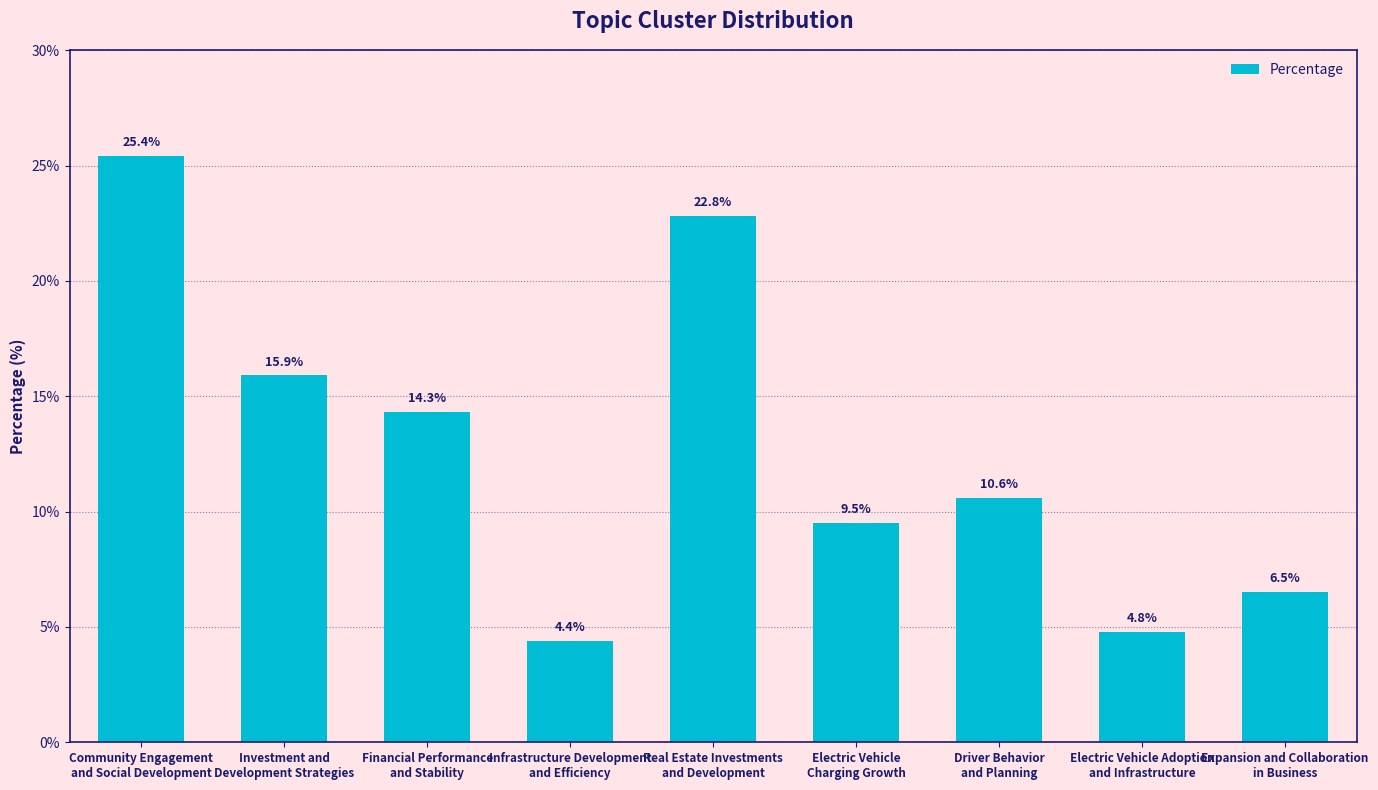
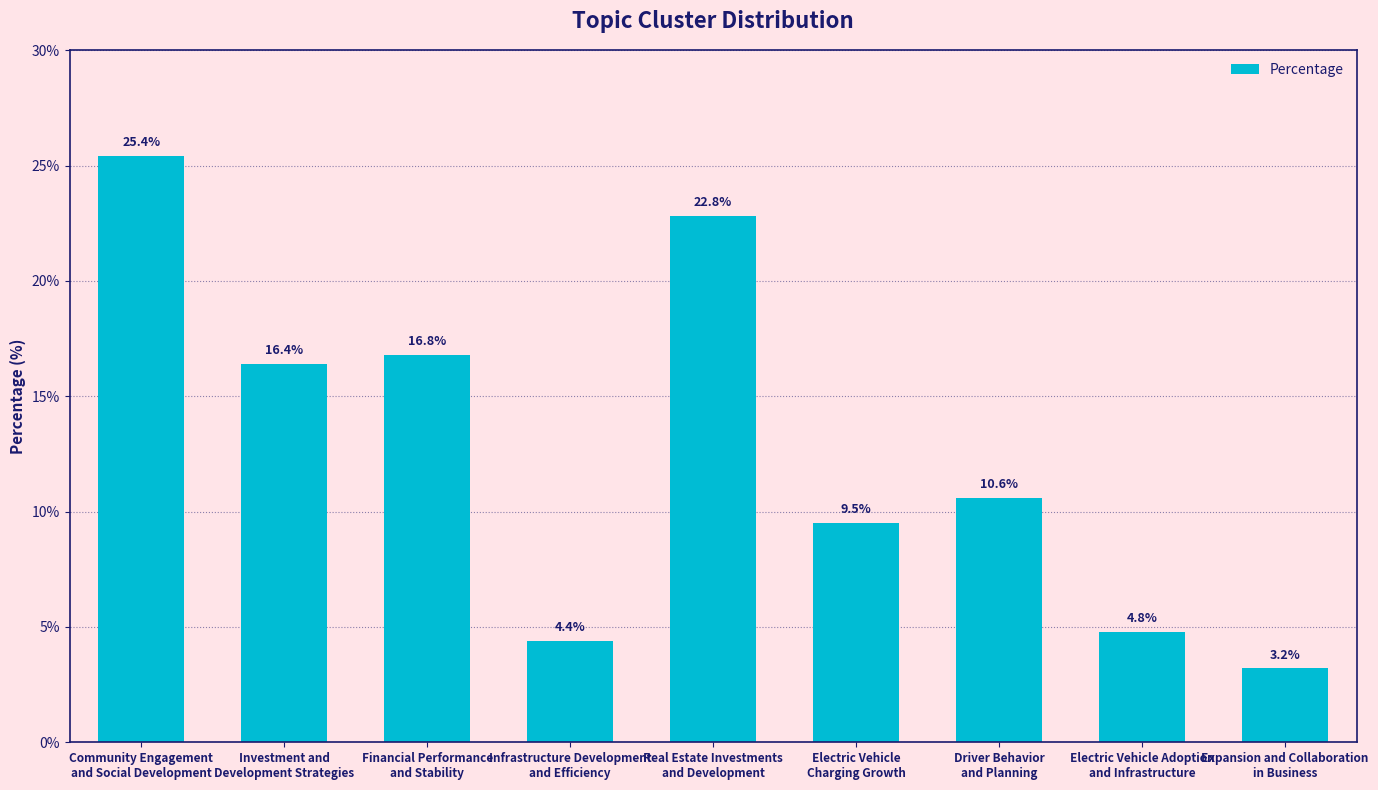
Investment and Development Strategies: 15.9% -> 16.4%
Financial Performance and Stability: 14.3% -> 16.8%
Expansion and Collaboration in Business: 6.5% -> 3.2%
